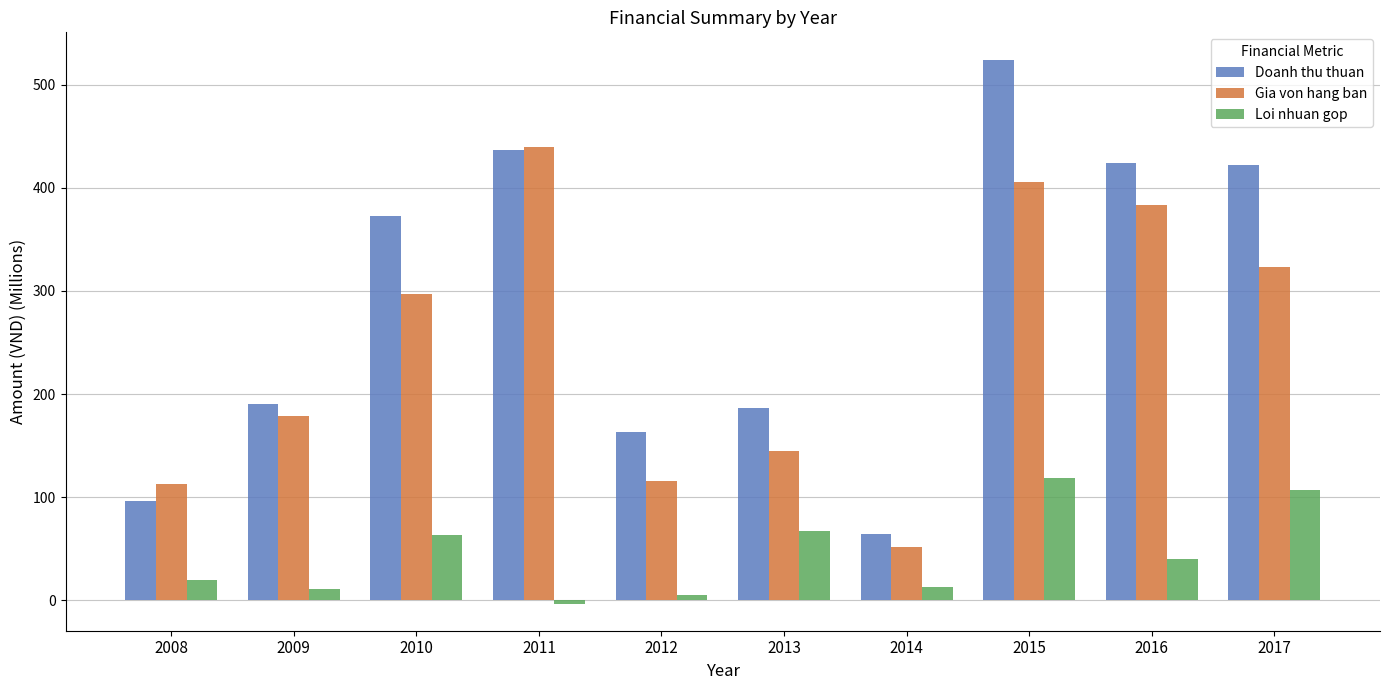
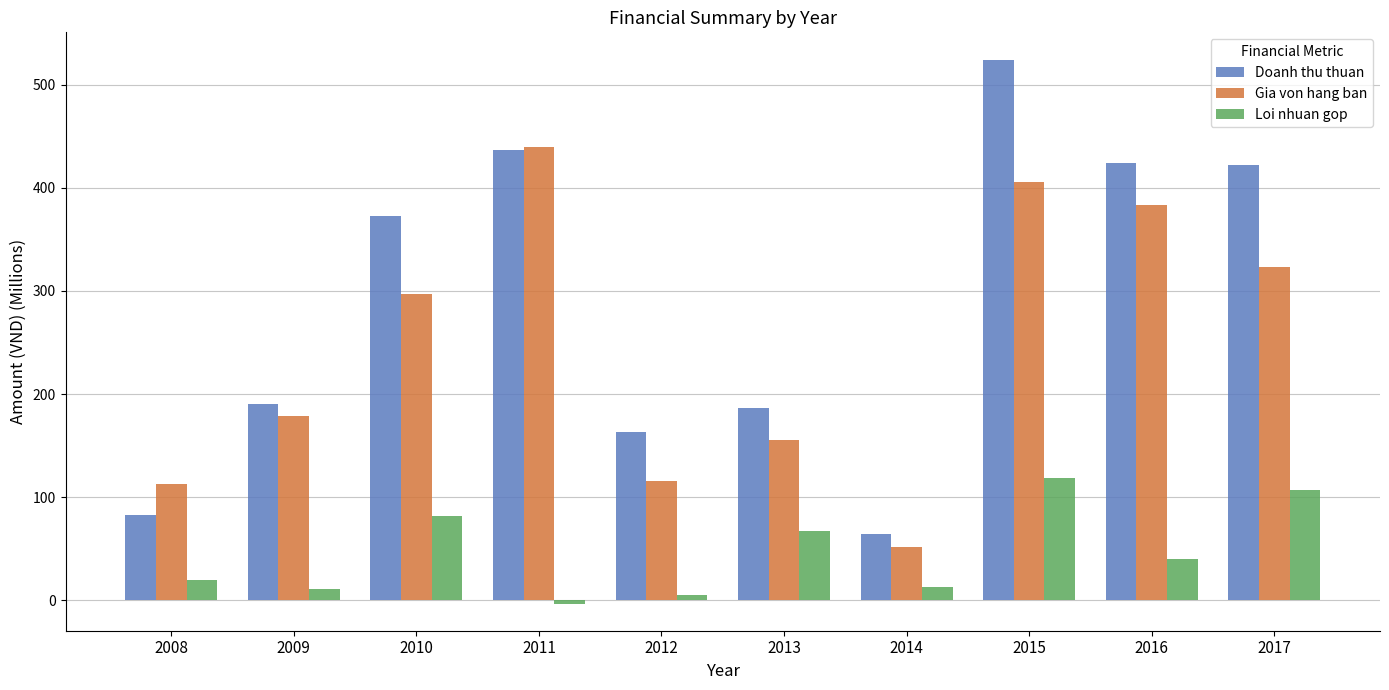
Doanh thu thuan, 2008: 97 -> 83
Loi nhuan gop, 2010: 64 -> 82
Gia von hang ban, 2013: 145 -> 155
